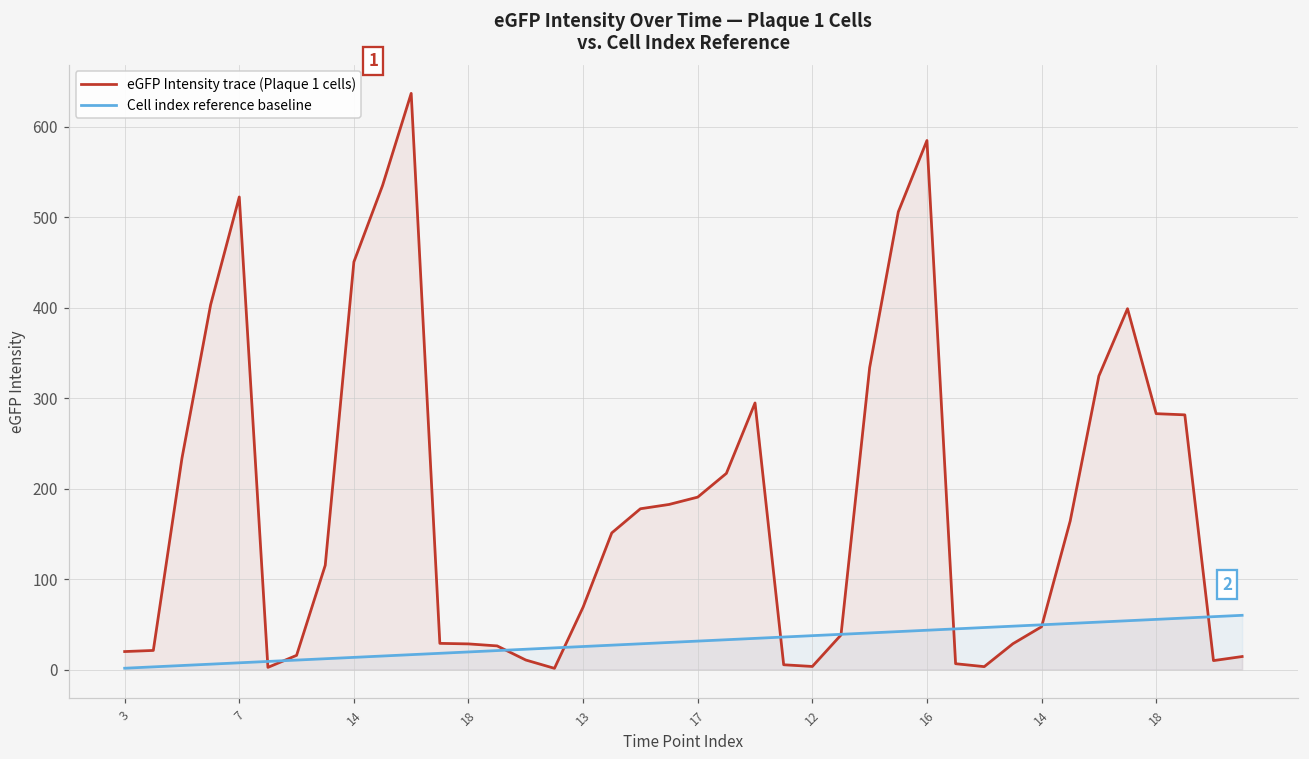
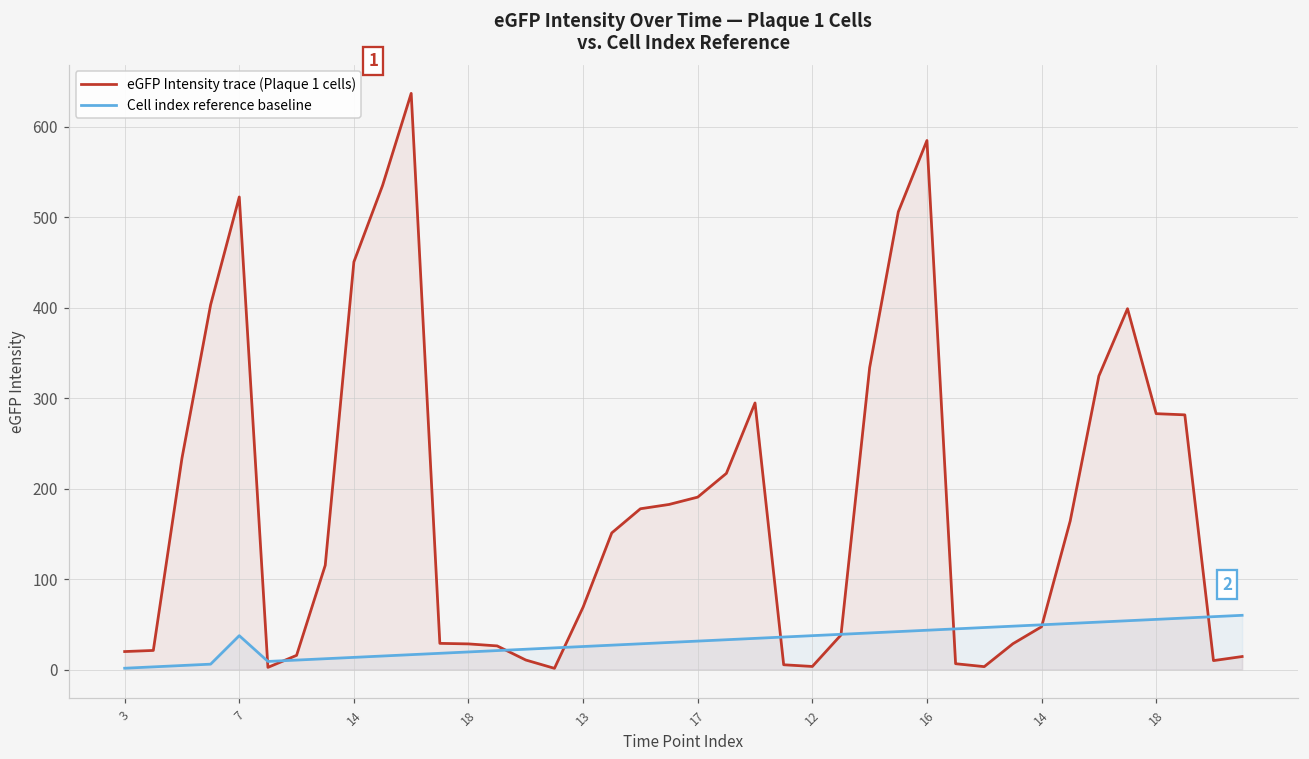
Cell index reference baseline, 7: 10 -> 40
